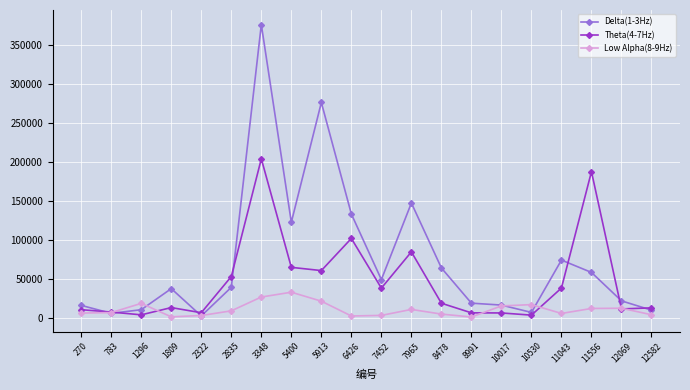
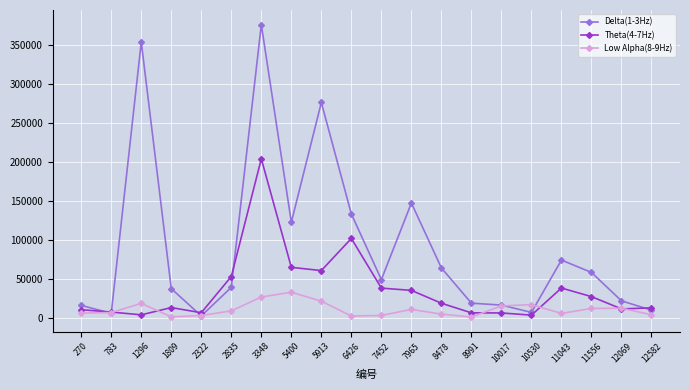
Delta(1-3Hz), 1296: 10000 -> 350000
Theta(4-7Hz), 7965: 80000 -> 30000
Theta(4-7Hz), 11556: 190000 -> 30000
